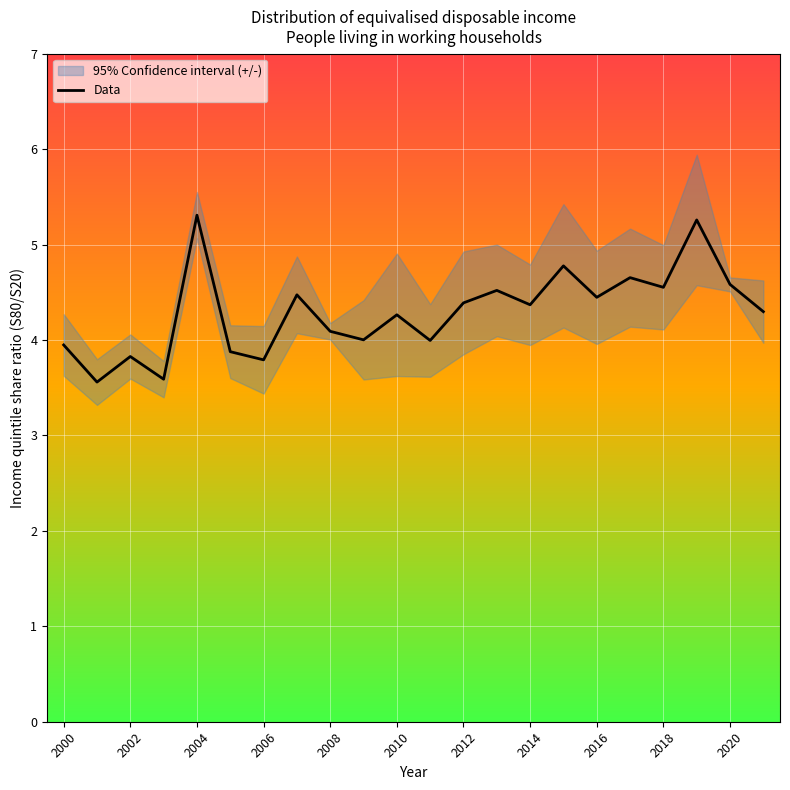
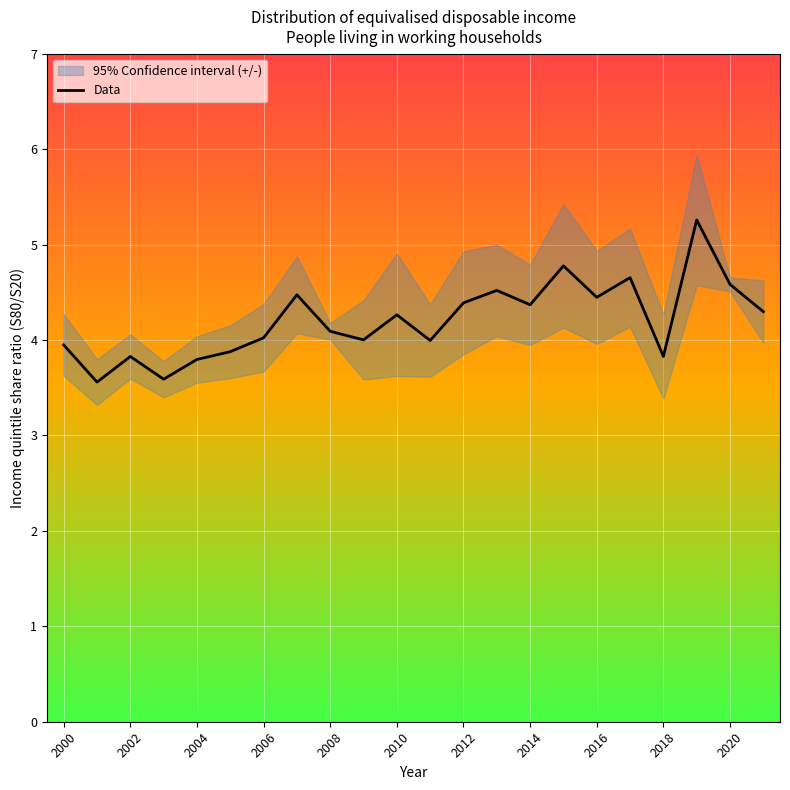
Data, 2004: 5.3 -> 3.8
Data, 2006: 3.8 -> 4.0
Data, 2018: 4.6 -> 3.8
